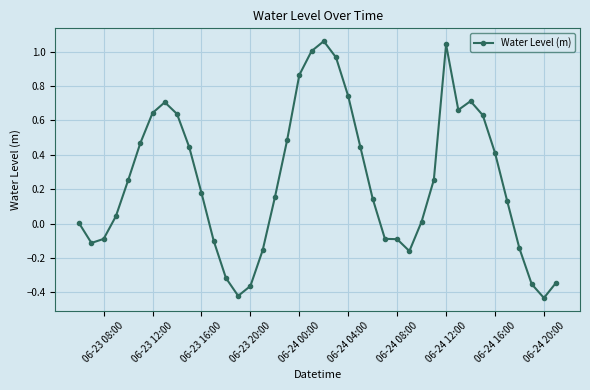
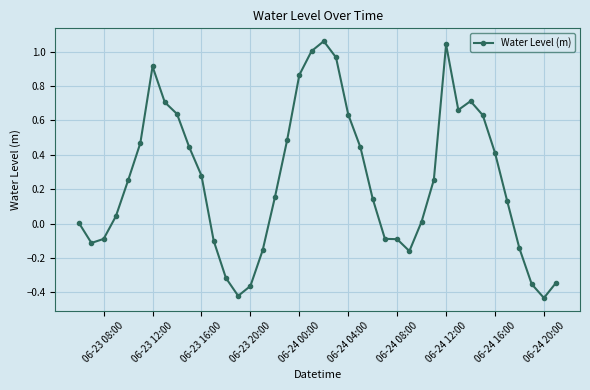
06-23 12:00: 0.64 -> 0.91
06-23 16:00: 0.18 -> 0.28
06-24 04:00: 0.74 -> 0.63
